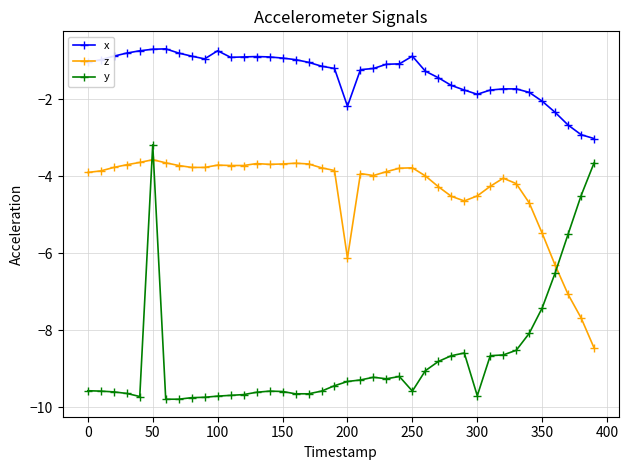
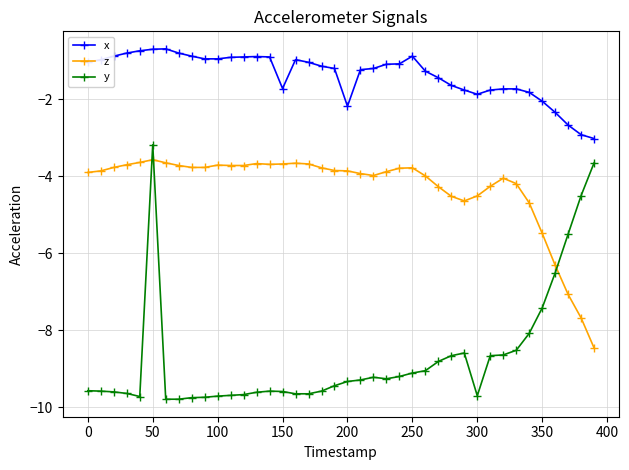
x, 100: -0.7 -> -1.0
x, 150: -0.9 -> -1.7
z, 200: -6.1 -> -3.9
y, 250: -9.6 -> -9.1
